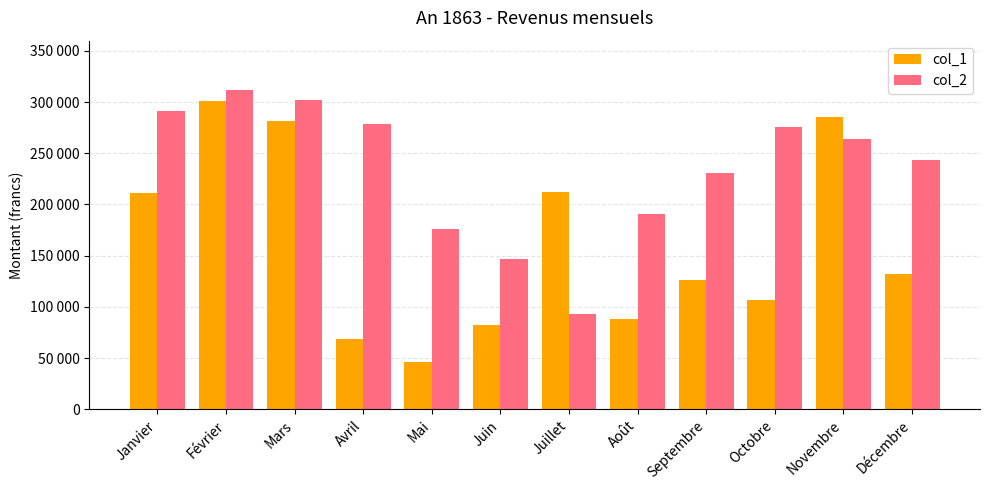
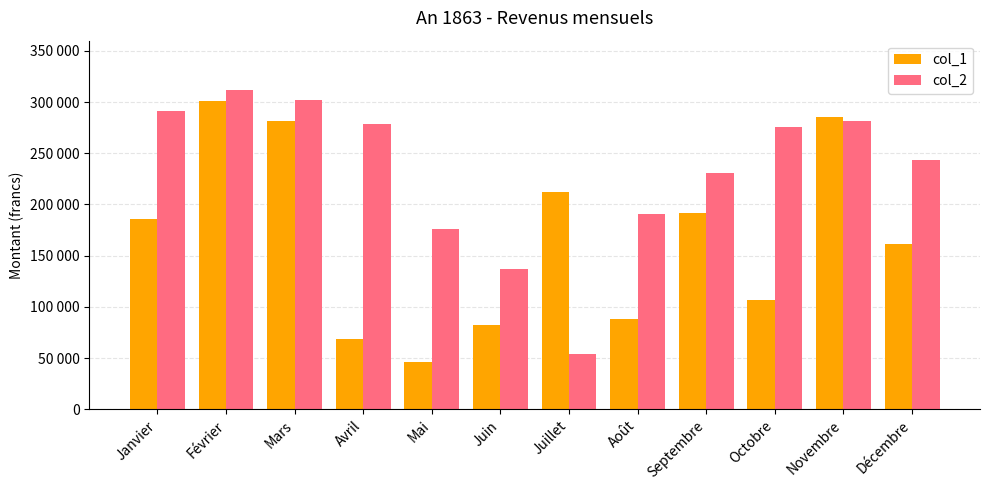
col_1, Janvier: 211000 -> 186000
col_2, Juin: 146000 -> 137000
col_2, Juillet: 93000 -> 54000
col_1, Septembre: 127000 -> 192000
col_2, Novembre: 264000 -> 281000
col_1, Décembre: 132000 -> 161000
